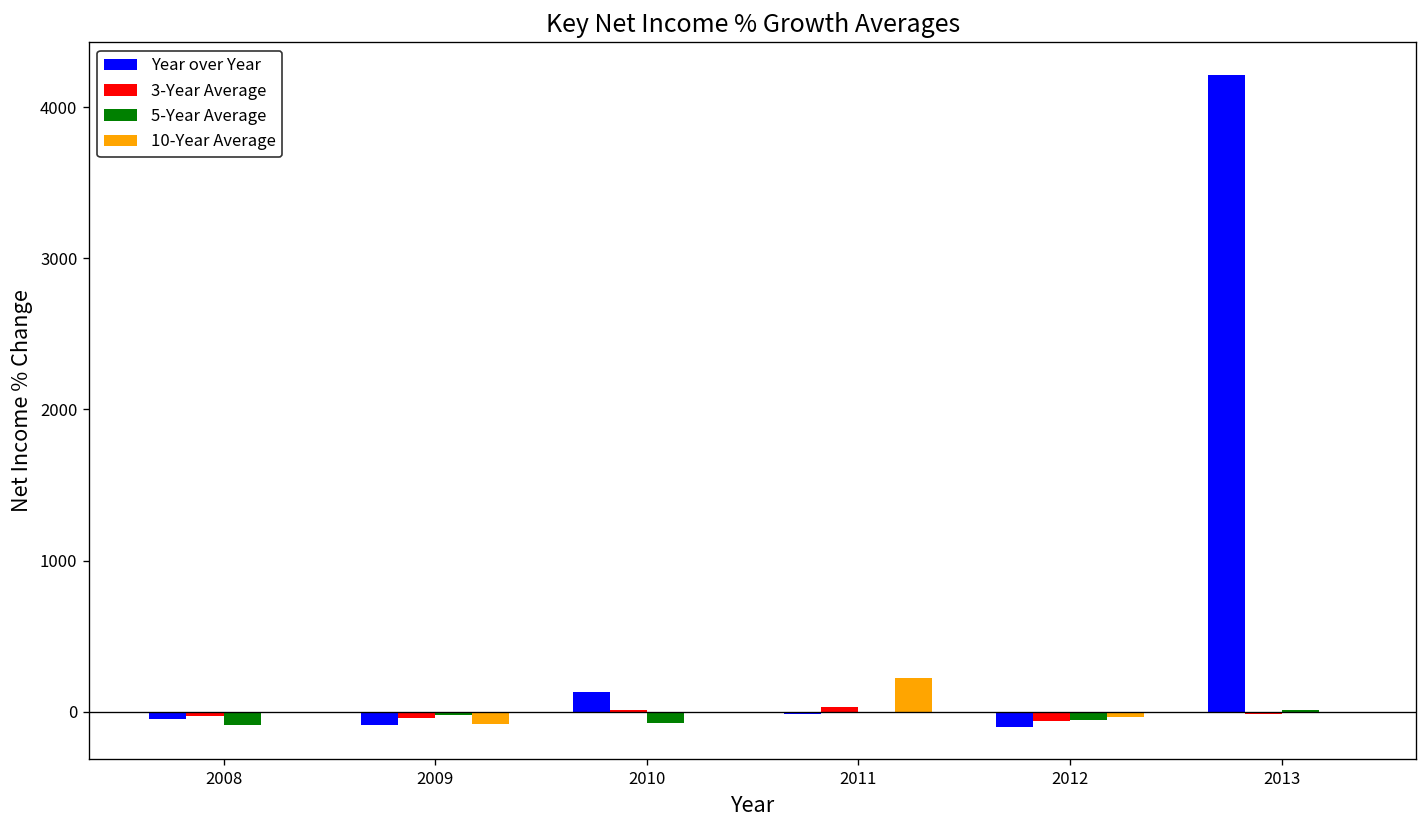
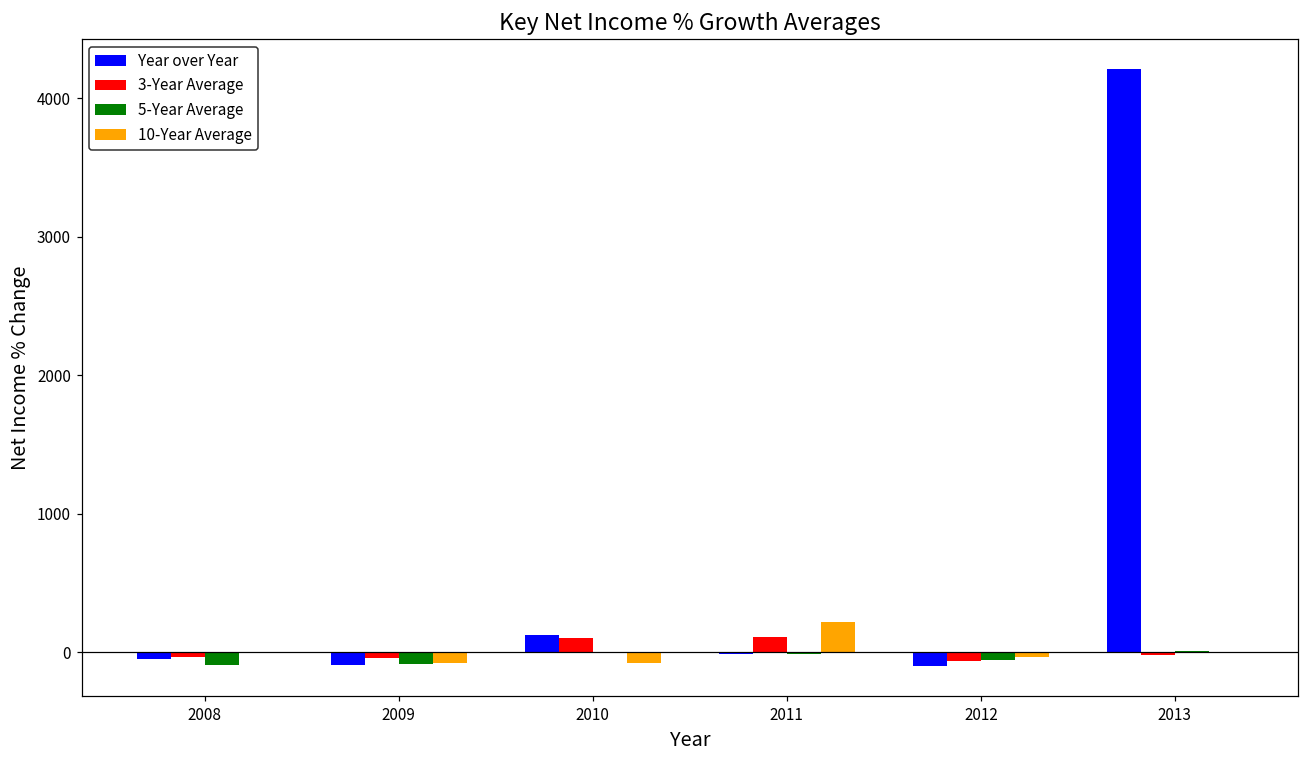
5-Year Average, 2009: -20 -> -90
3-Year Average, 2010: 10 -> 100
5-Year Average, 2010: -70 -> 0
10-Year Average, 2010: 0 -> -80
3-Year Average, 2011: 30 -> 110
